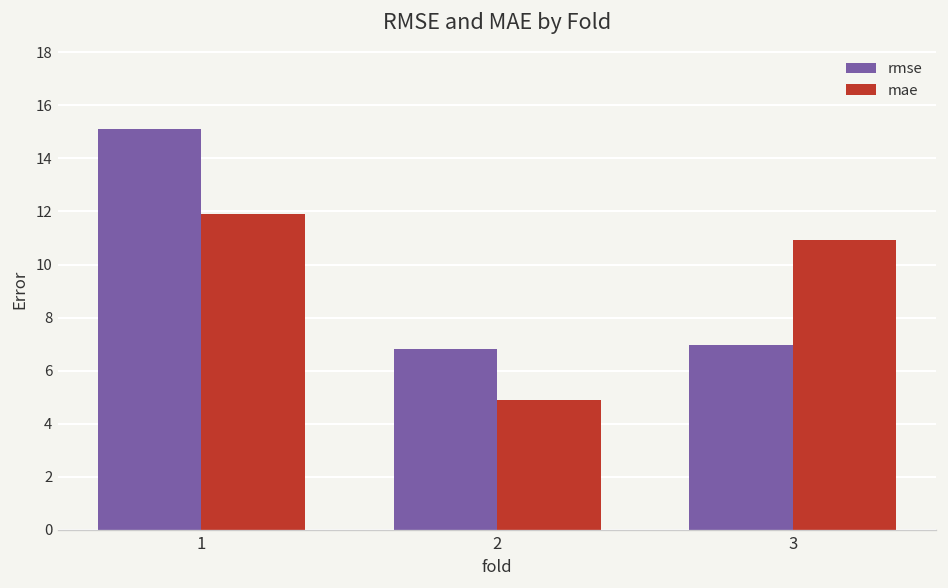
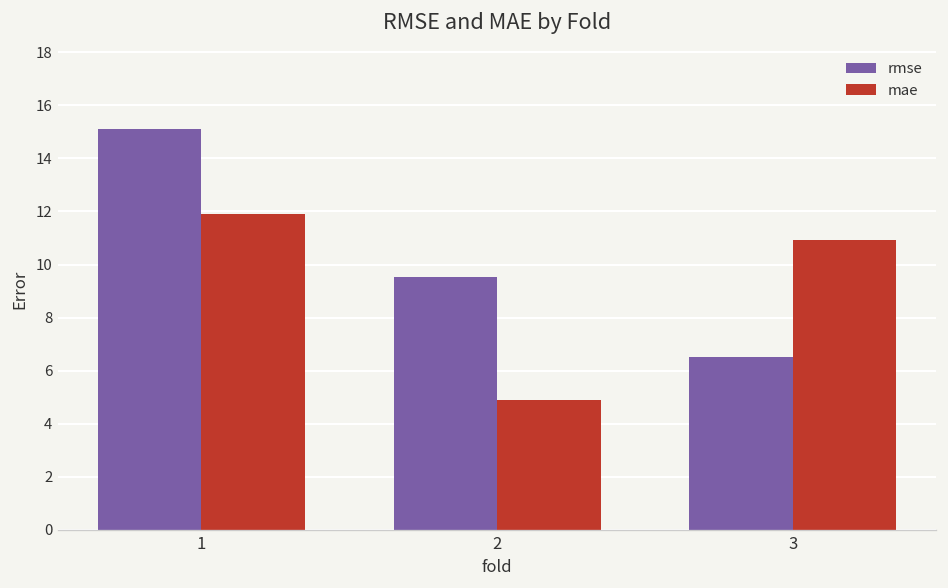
rmse, 2: 6.8 -> 9.5
rmse, 3: 7.0 -> 6.5
